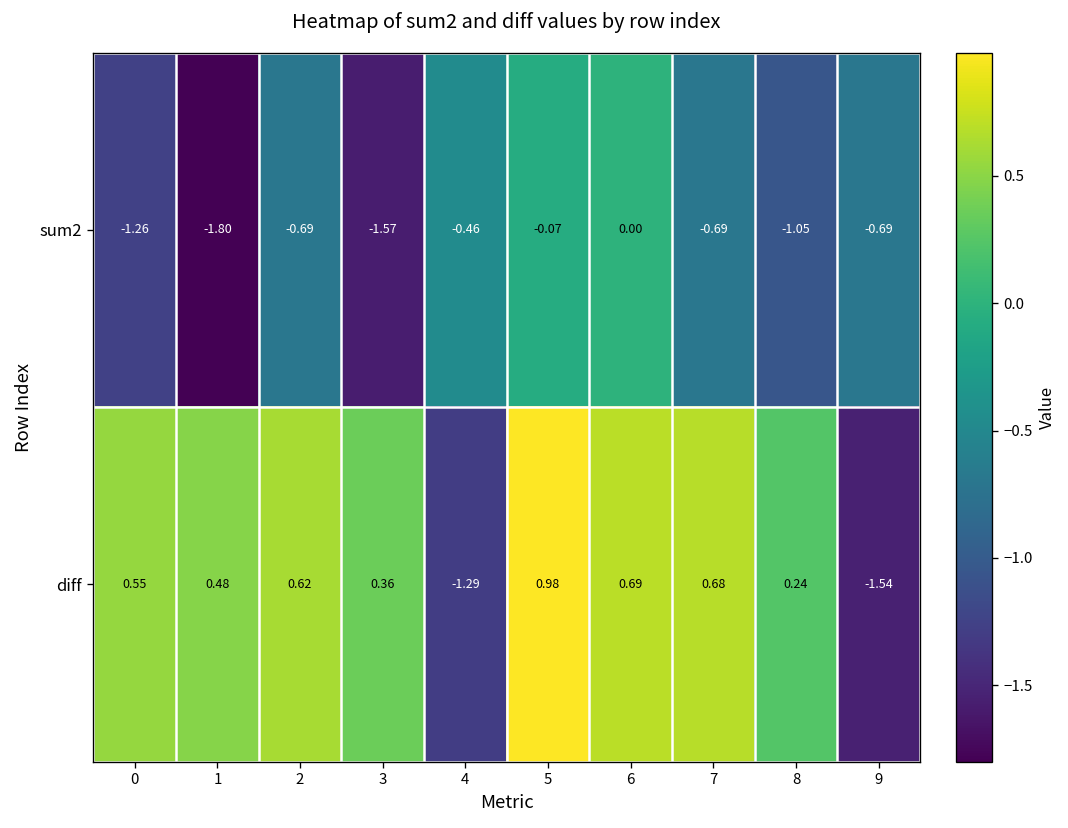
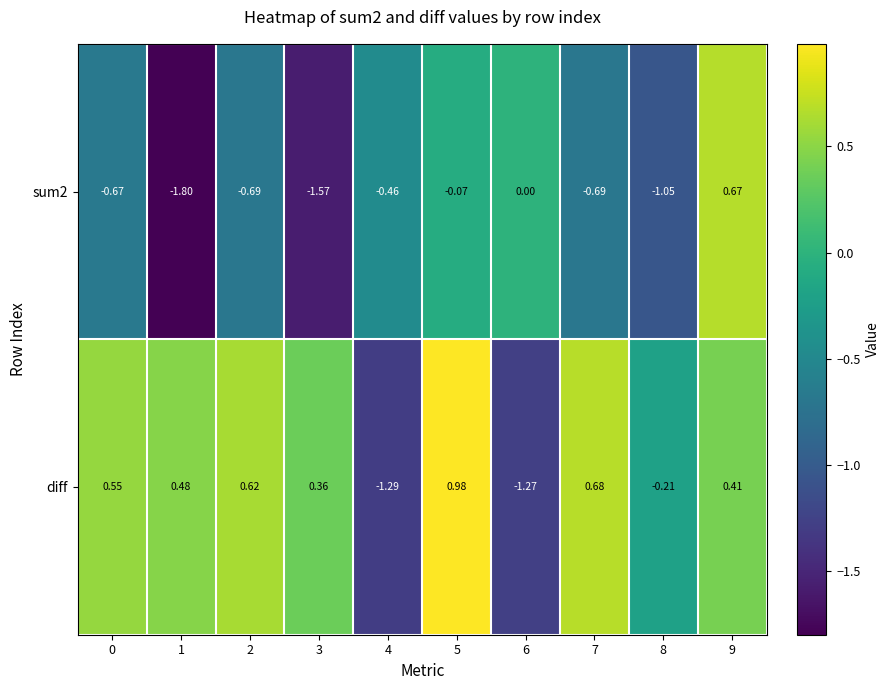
sum2, 0: -1.26 -> -0.67
sum2, 9: -0.69 -> 0.67
diff, 6: 0.69 -> -1.27
diff, 8: 0.24 -> -0.21
diff, 9: -1.54 -> 0.41
